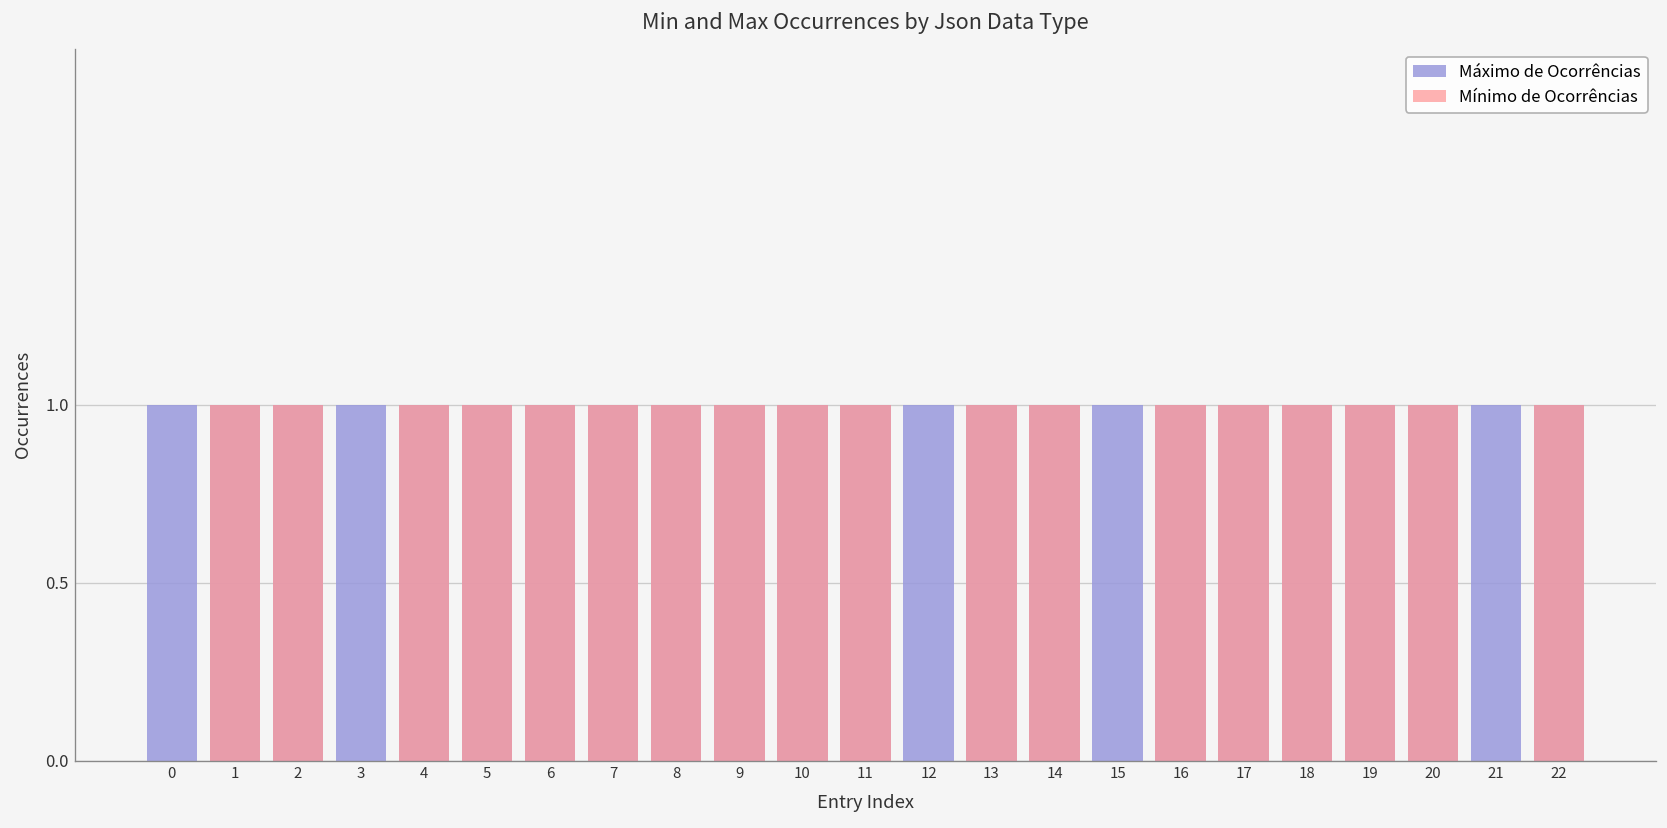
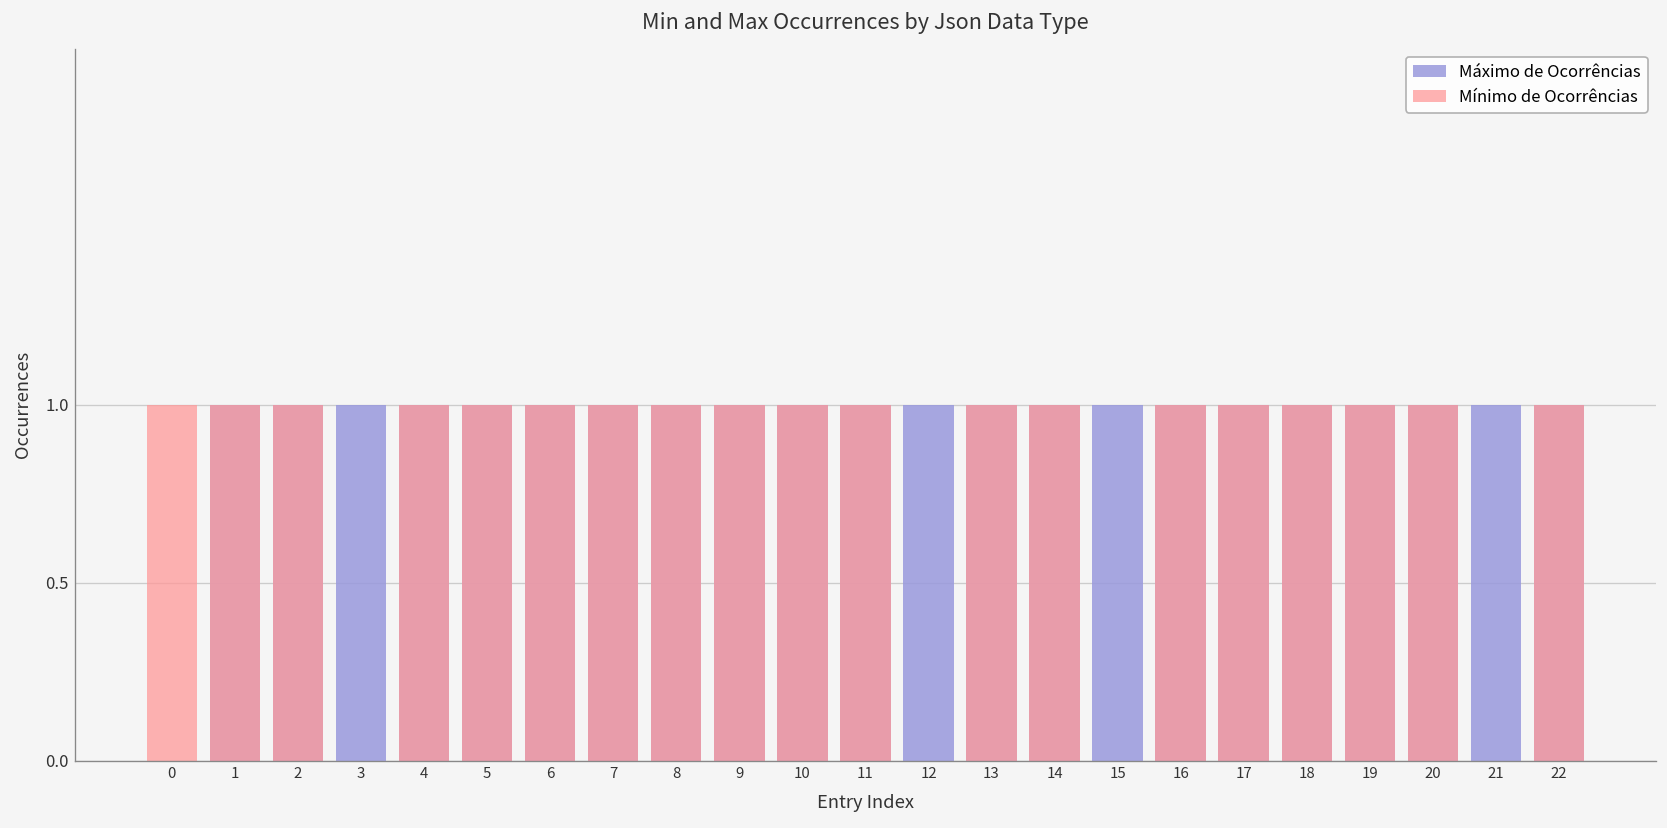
Máximo de Ocorrências, 0: 1 -> 0
Mínimo de Ocorrências, 0: 0 -> 1
